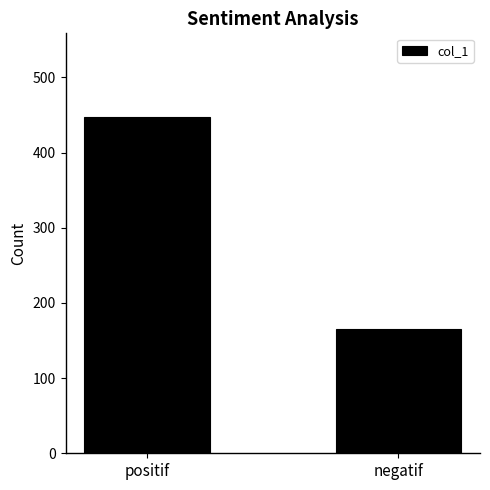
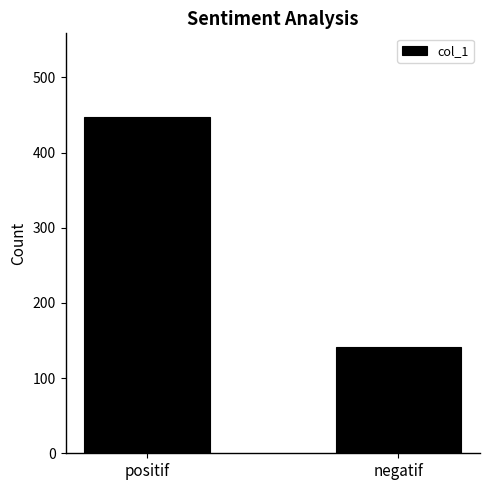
negatif: 170 -> 140
